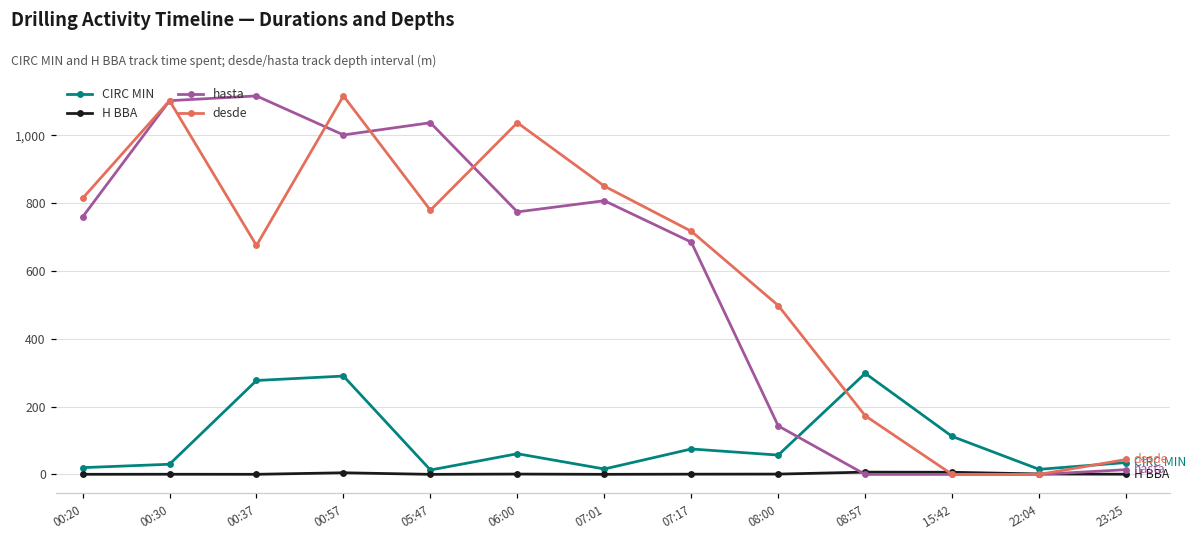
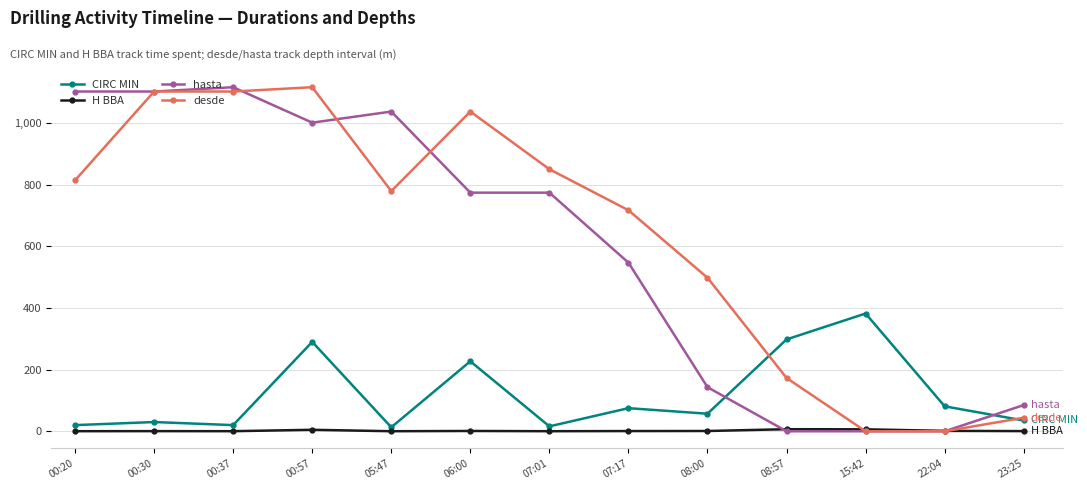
hasta, 00:20: 760 -> 1,100
CIRC MIN, 00:37: 280 -> 20
desde, 00:37: 680 -> 1,100
CIRC MIN, 06:00: 60 -> 230
hasta, 07:01: 810 -> 770
hasta, 07:17: 690 -> 550
CIRC MIN, 15:42: 110 -> 380
CIRC MIN, 22:04: 20 -> 80
hasta, 23:25: 10 -> 90
